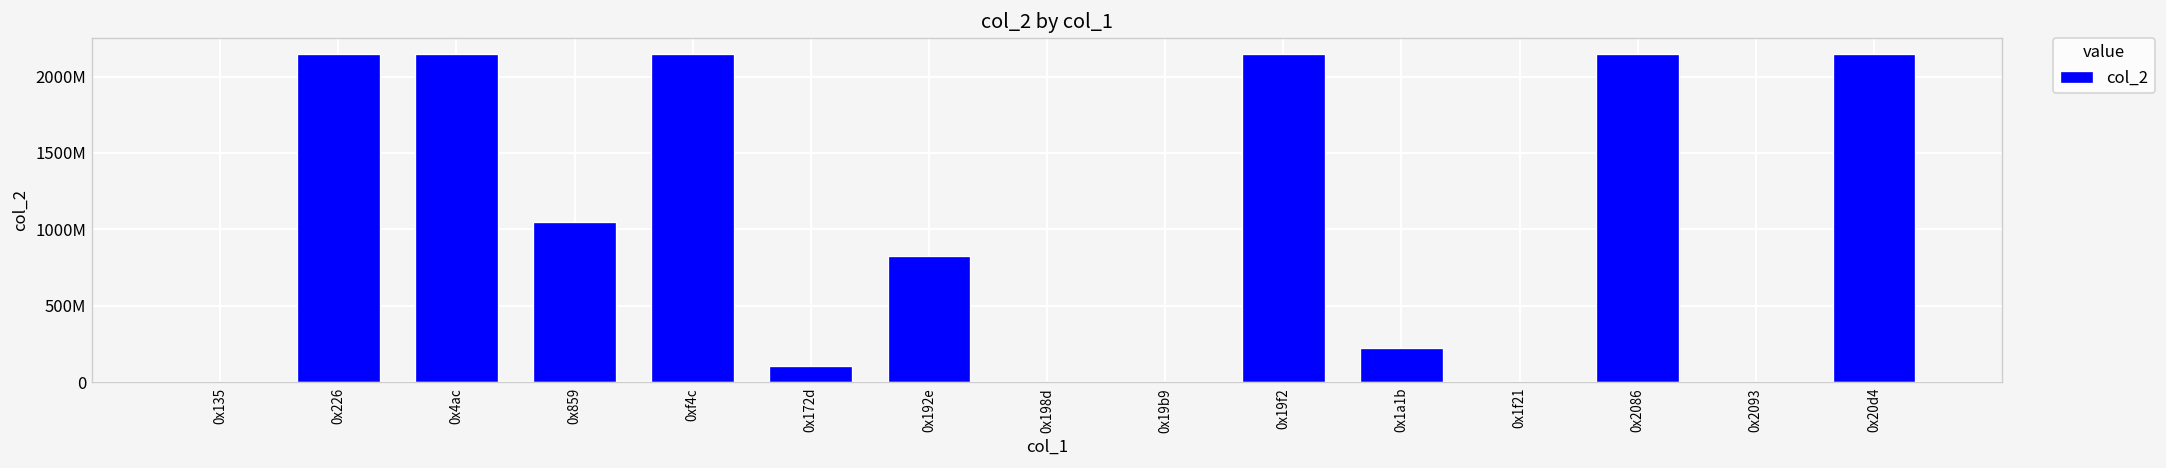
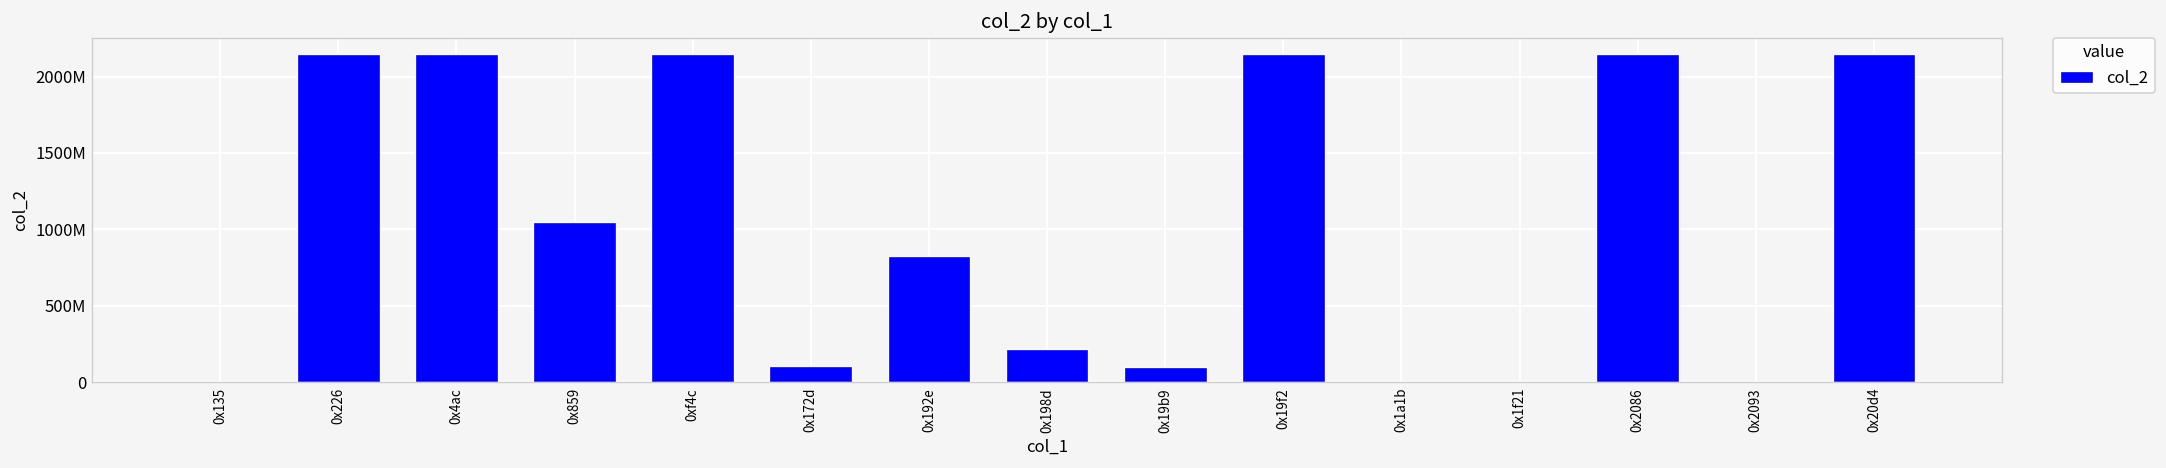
0x198d: 0 -> 220000000
0x19b9: 0 -> 100000000
0x1a1b: 220000000 -> 0
